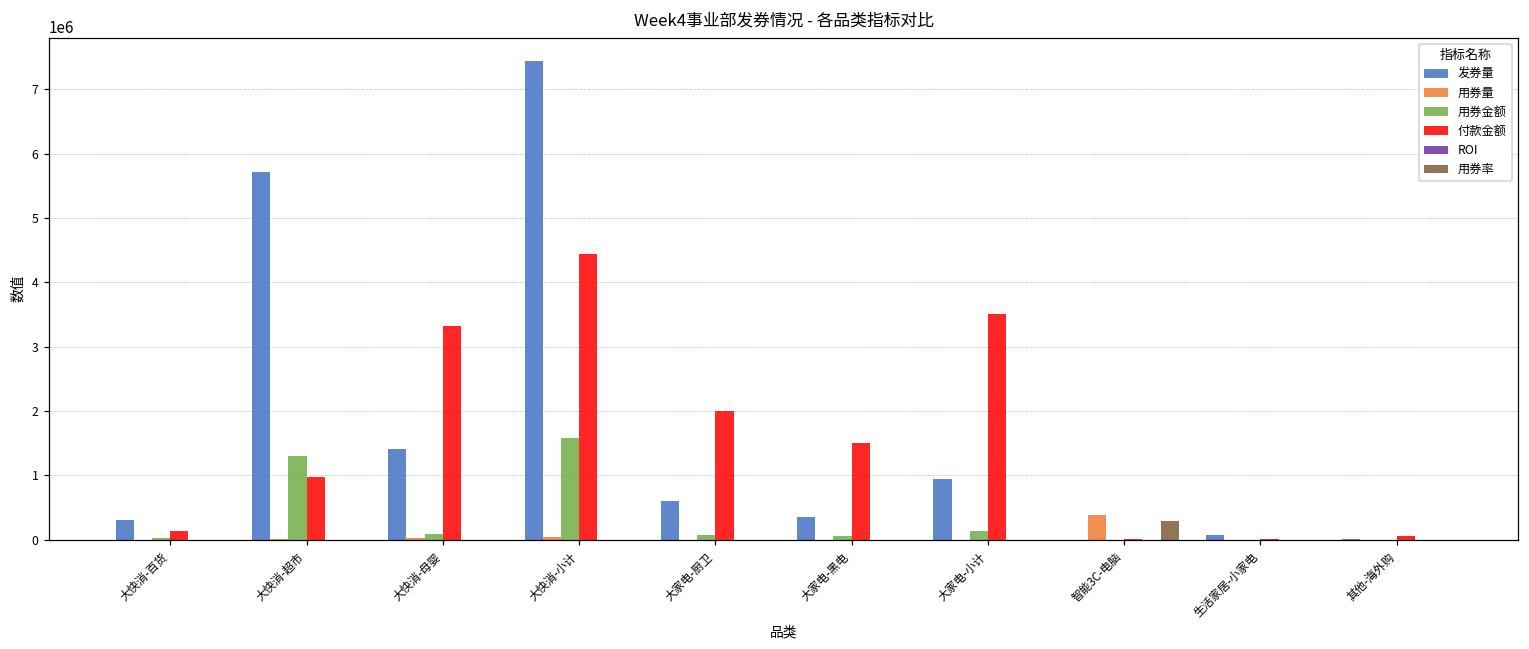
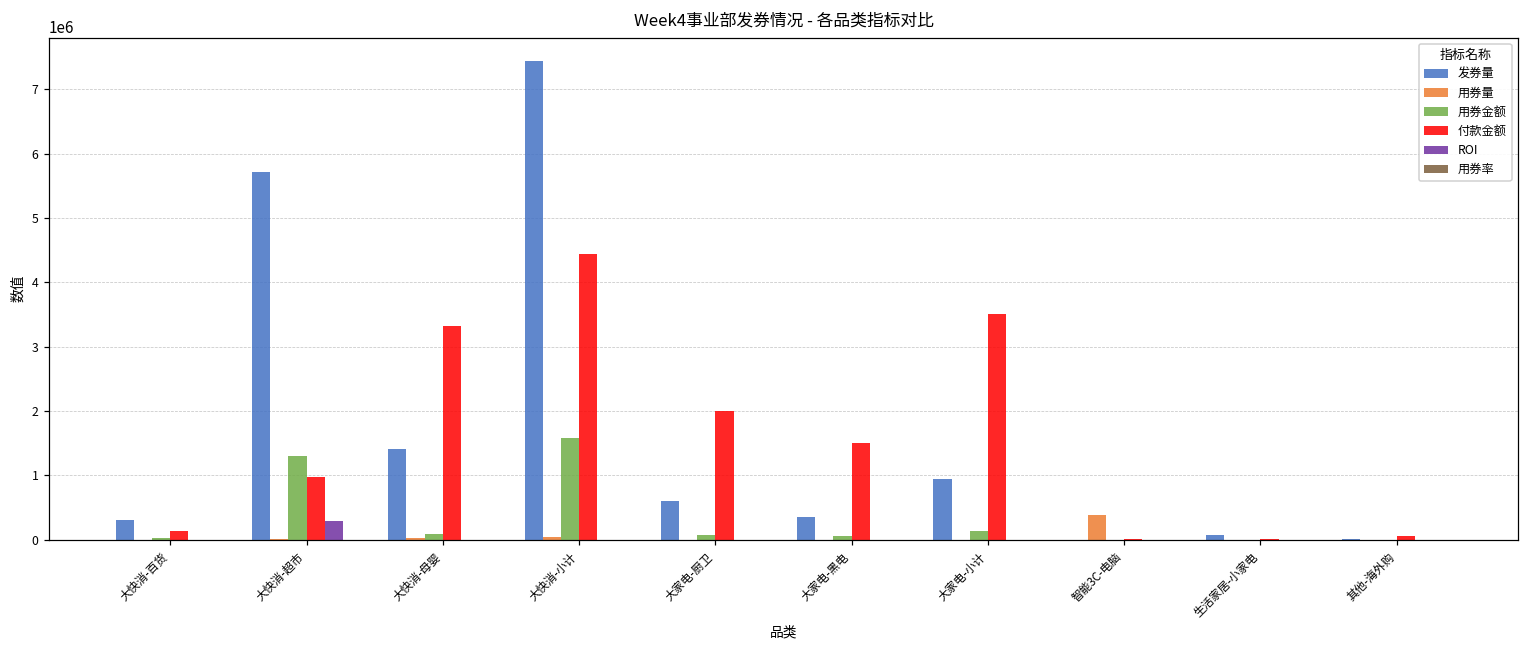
ROI, 大快消-超市: 0 -> 300000
用券率, 智能3C-电脑: 300000 -> 0
